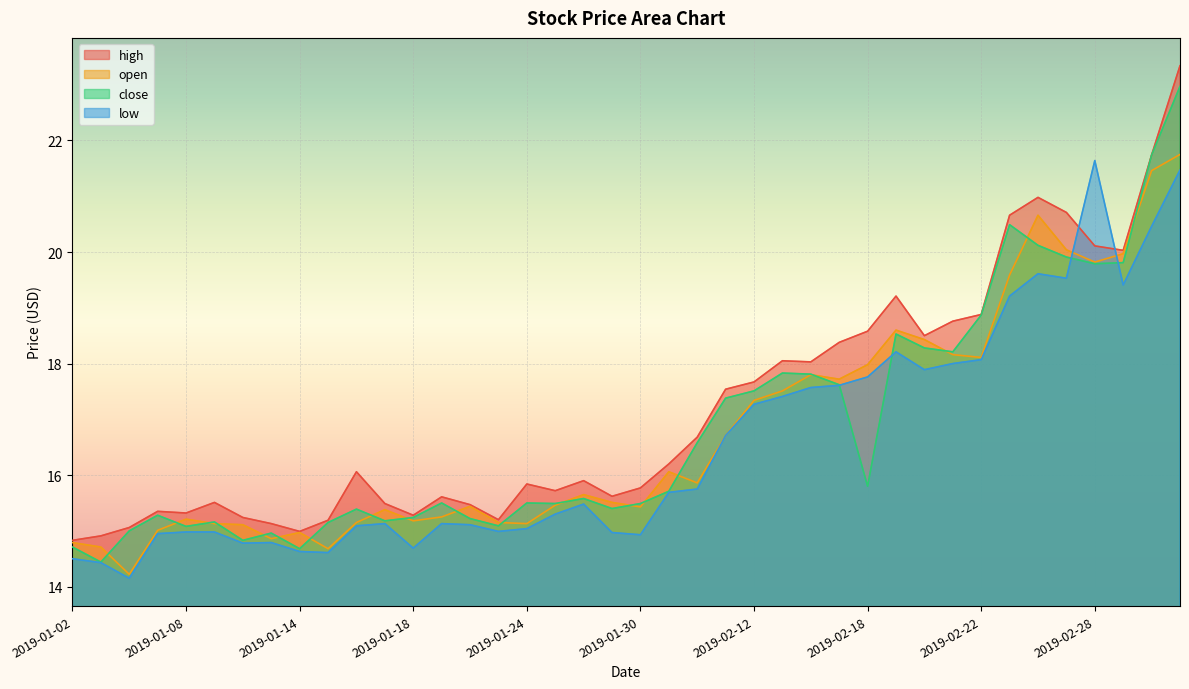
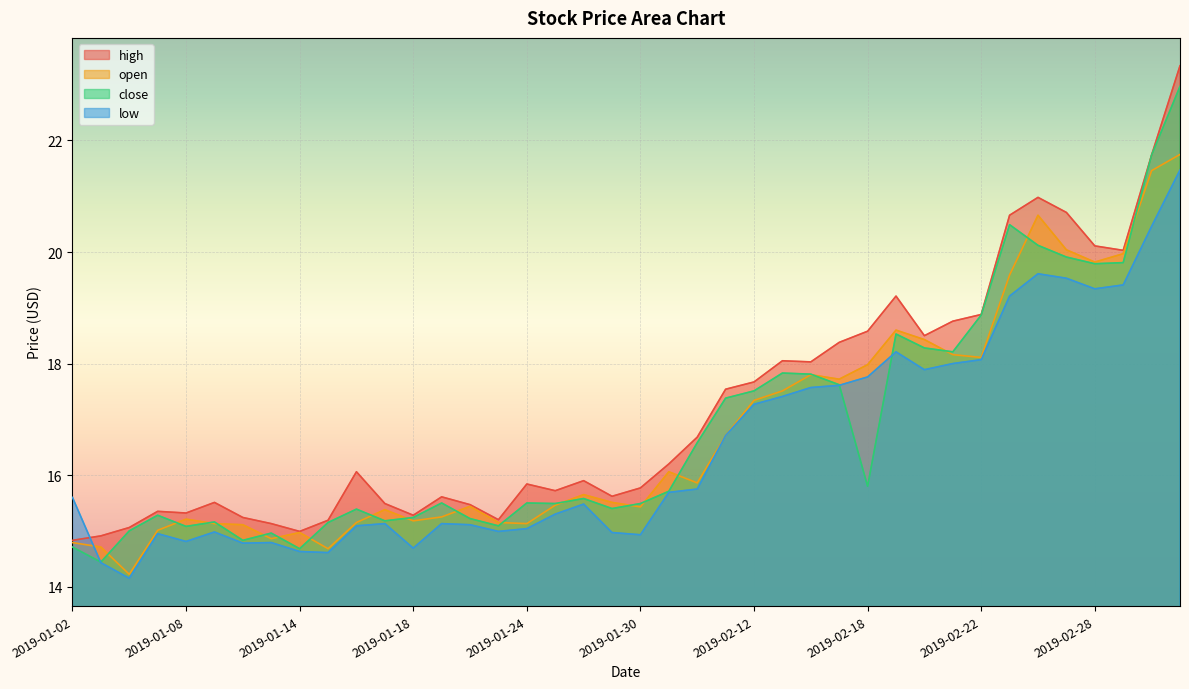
low, 2019-01-02: 14.5 -> 15.6
low, 2019-01-08: 15.0 -> 14.8
low, 2019-02-28: 21.6 -> 19.3
